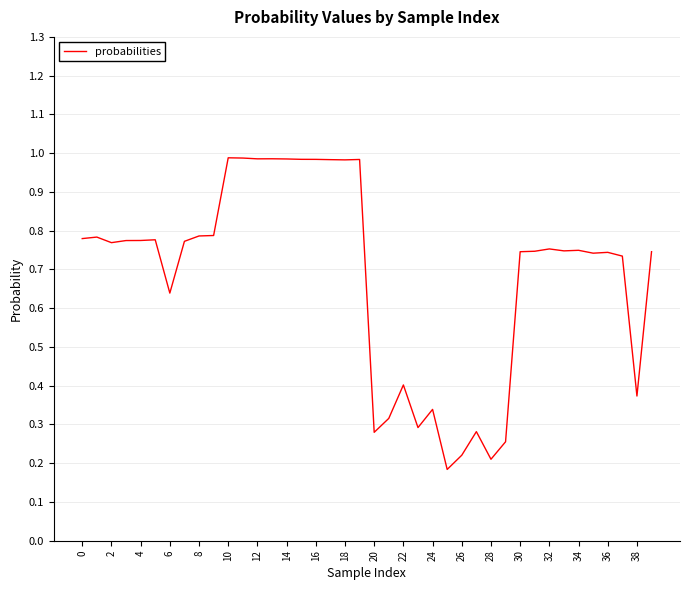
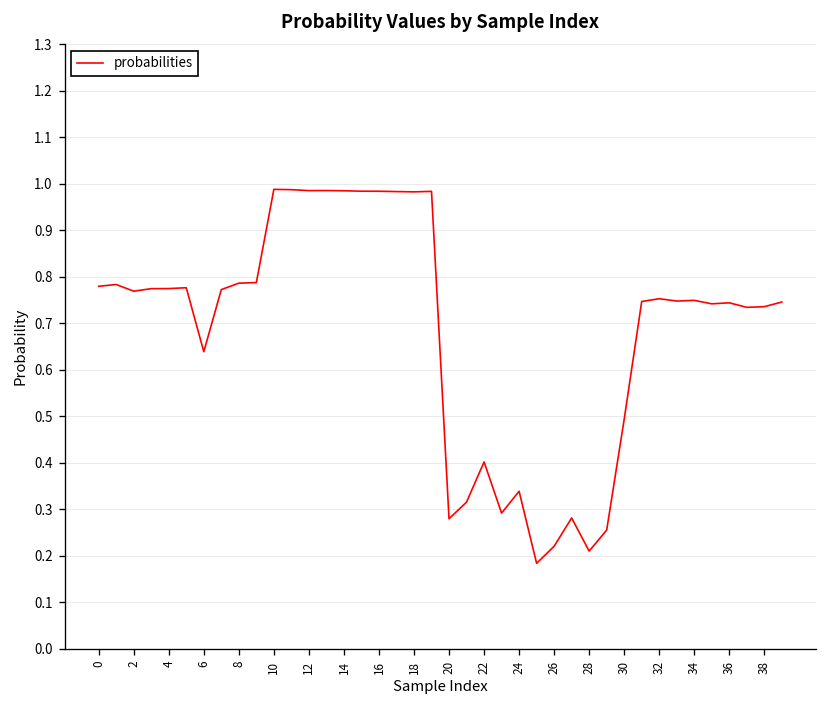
30: 0.75 -> 0.49
38: 0.37 -> 0.74
